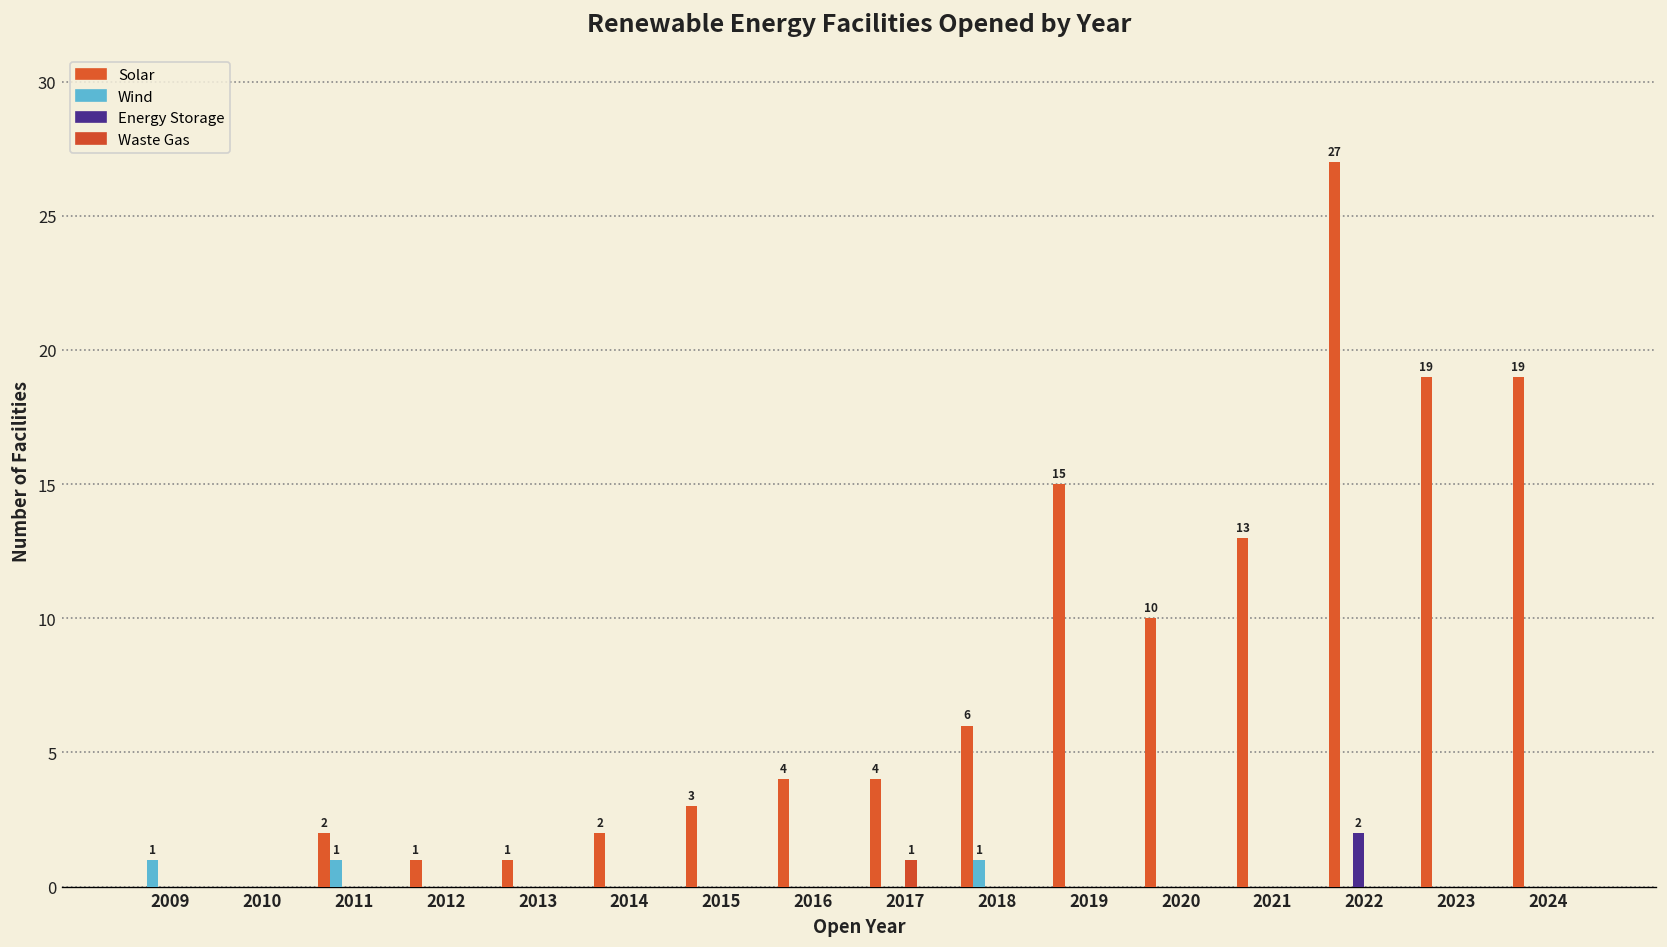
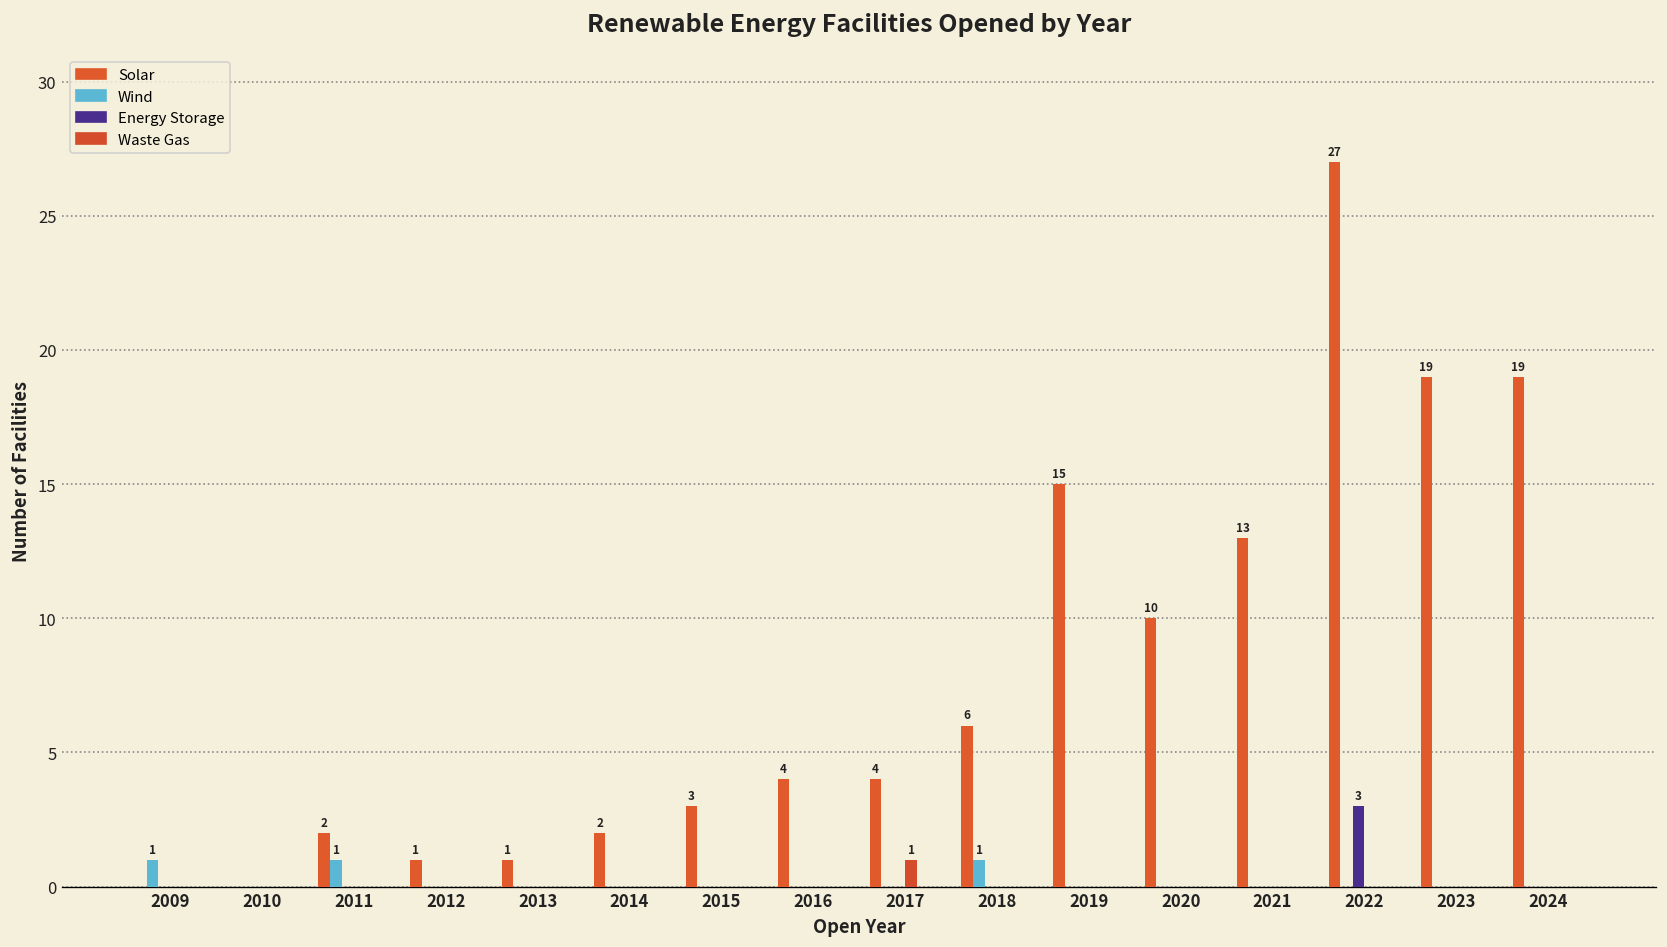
Energy Storage, 2022: 2 -> 3
